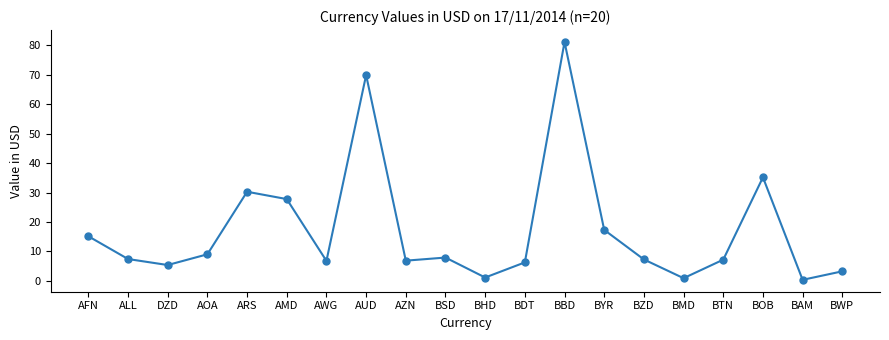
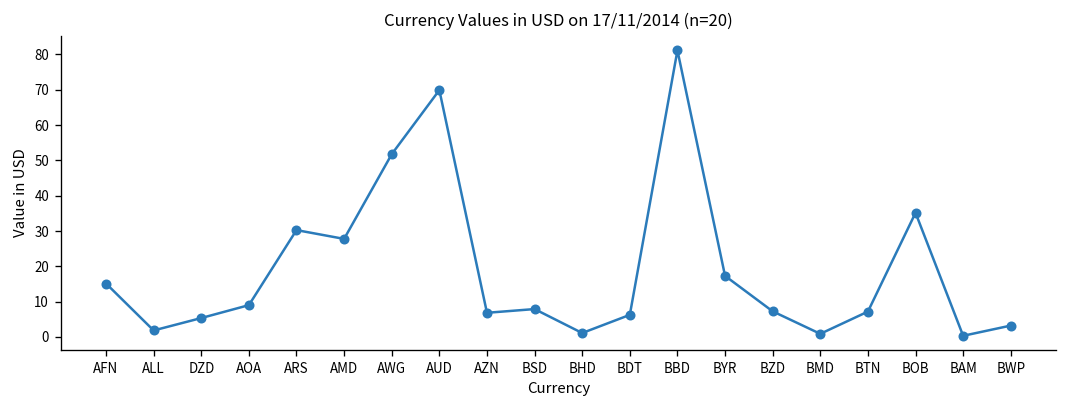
ALL: 7 -> 2
AWG: 7 -> 52
